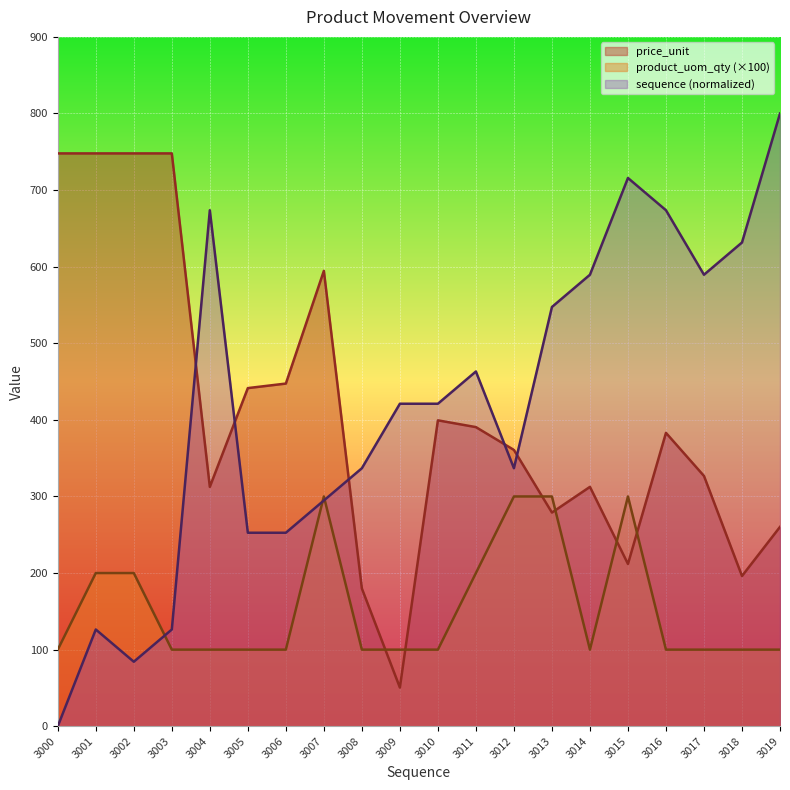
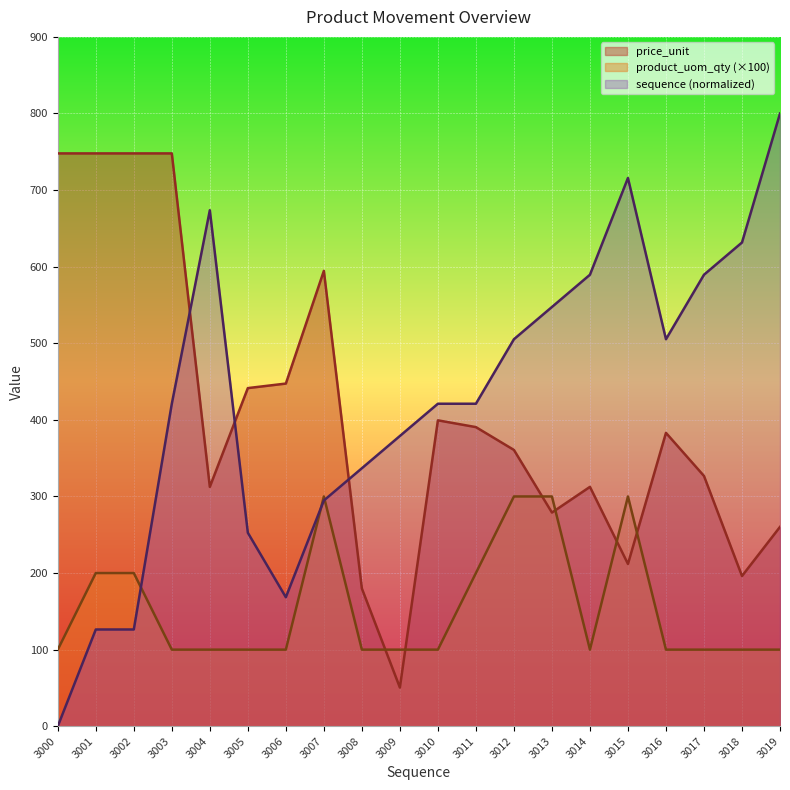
sequence (normalized), 3002: 80 -> 130
sequence (normalized), 3003: 130 -> 420
sequence (normalized), 3006: 250 -> 170
sequence (normalized), 3009: 420 -> 380
sequence (normalized), 3011: 460 -> 420
sequence (normalized), 3012: 340 -> 510
sequence (normalized), 3016: 670 -> 510
